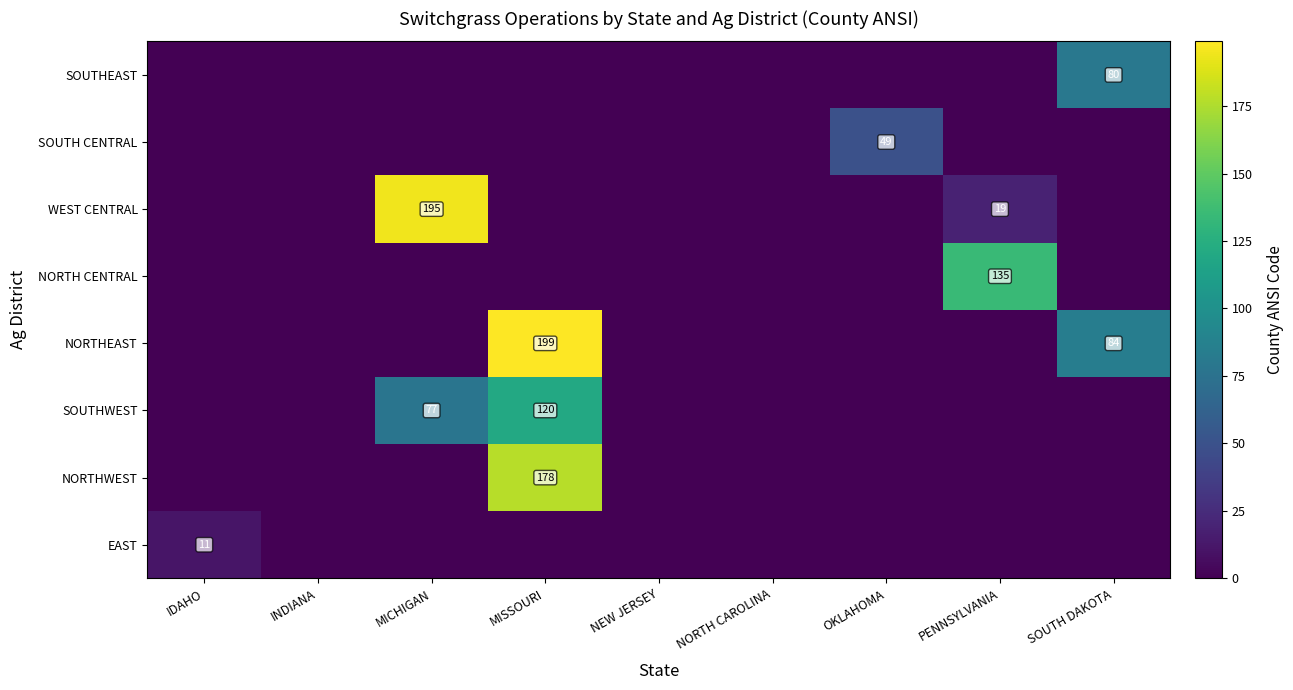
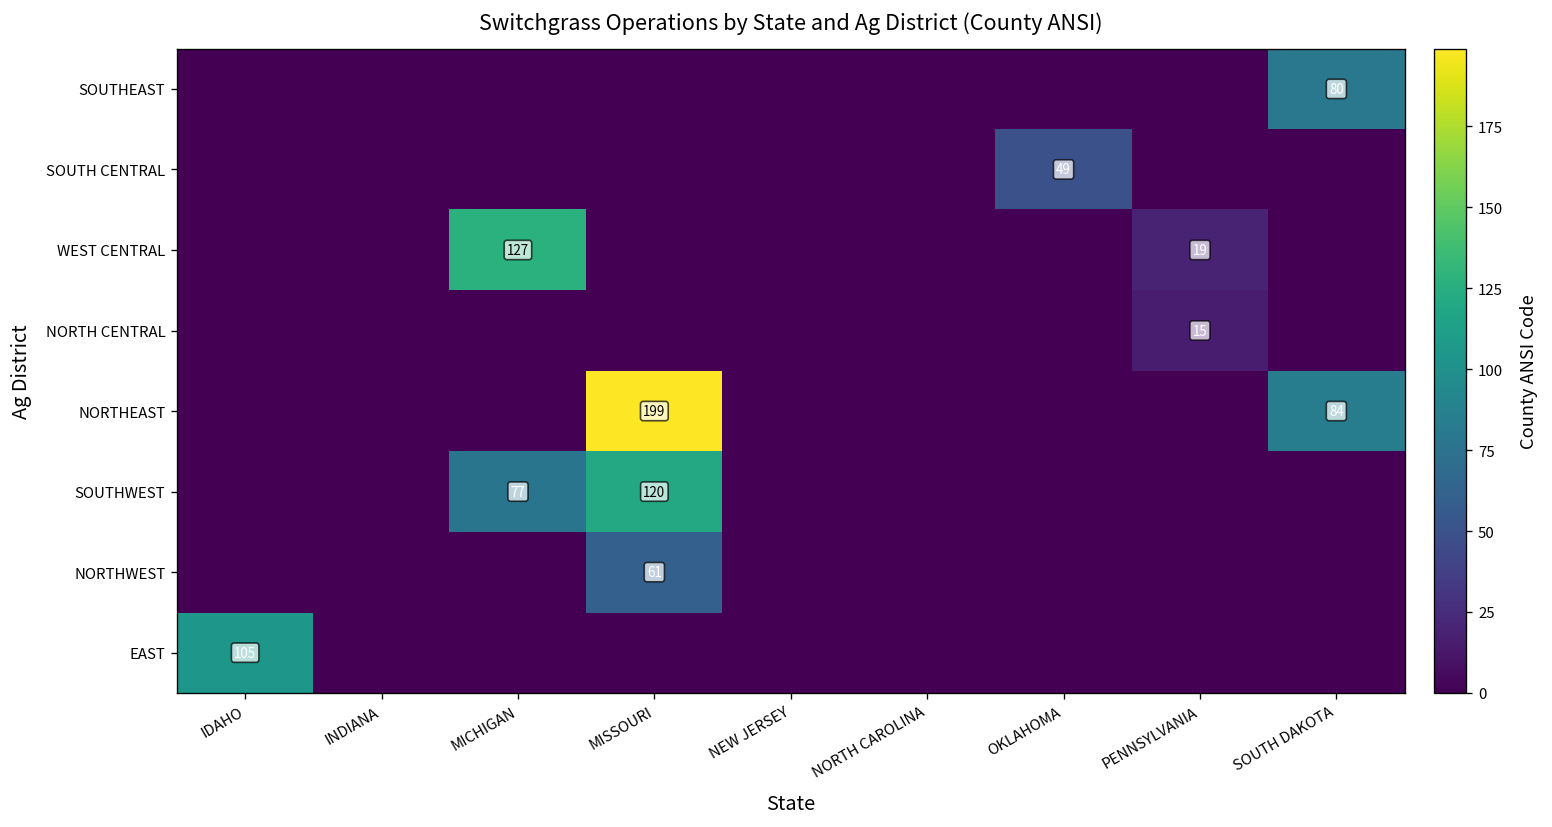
WEST CENTRAL, MICHIGAN: 195 -> 127
NORTH CENTRAL, PENNSYLVANIA: 135 -> 15
NORTHWEST, MISSOURI: 178 -> 61
EAST, IDAHO: 11 -> 105
